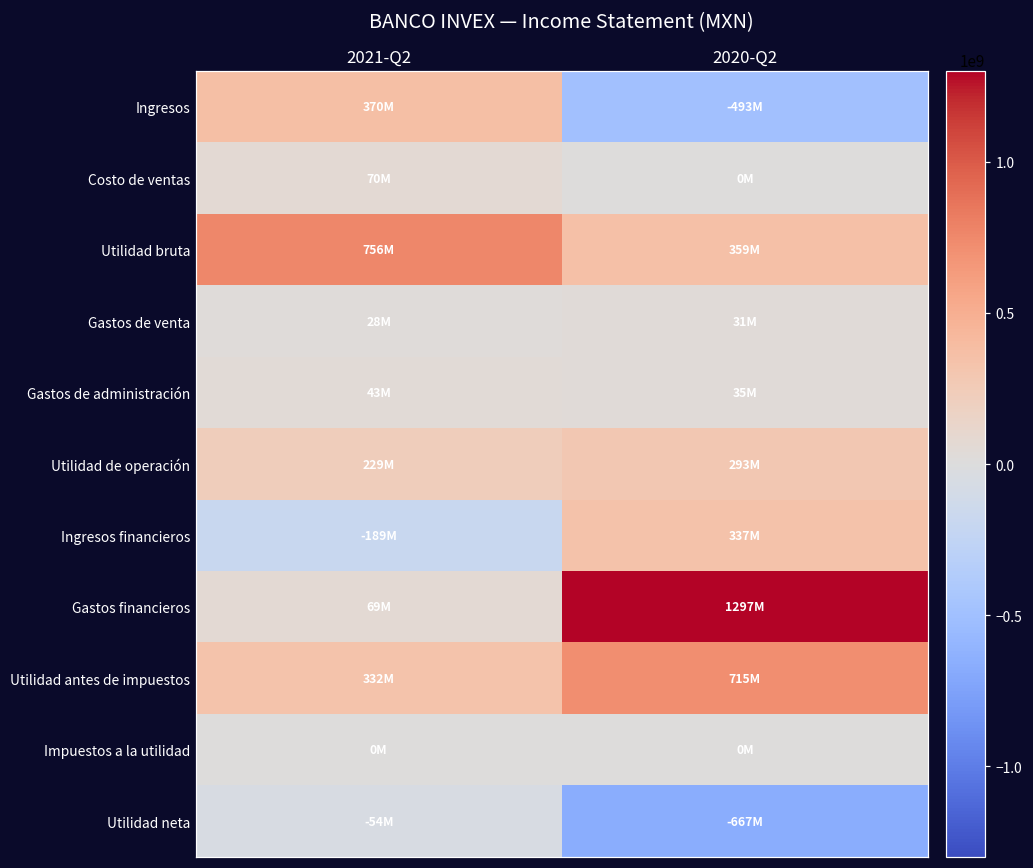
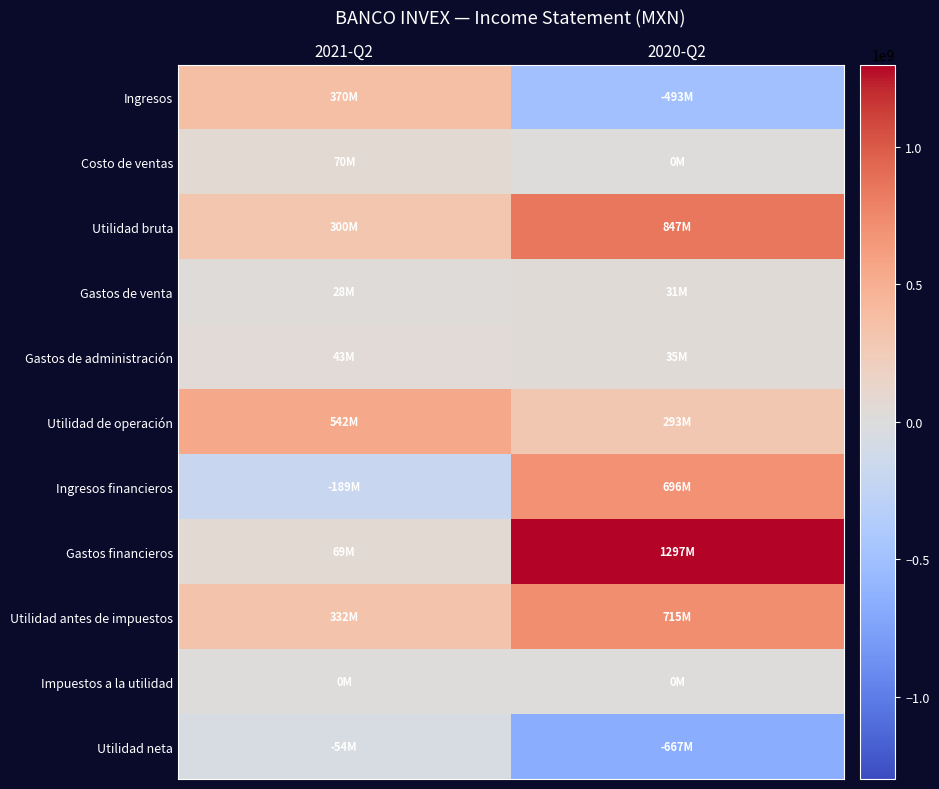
Utilidad bruta, 2021-Q2: 756M -> 300M
Utilidad bruta, 2020-Q2: 359M -> 847M
Utilidad de operación, 2021-Q2: 229M -> 542M
Ingresos financieros, 2020-Q2: 337M -> 696M
